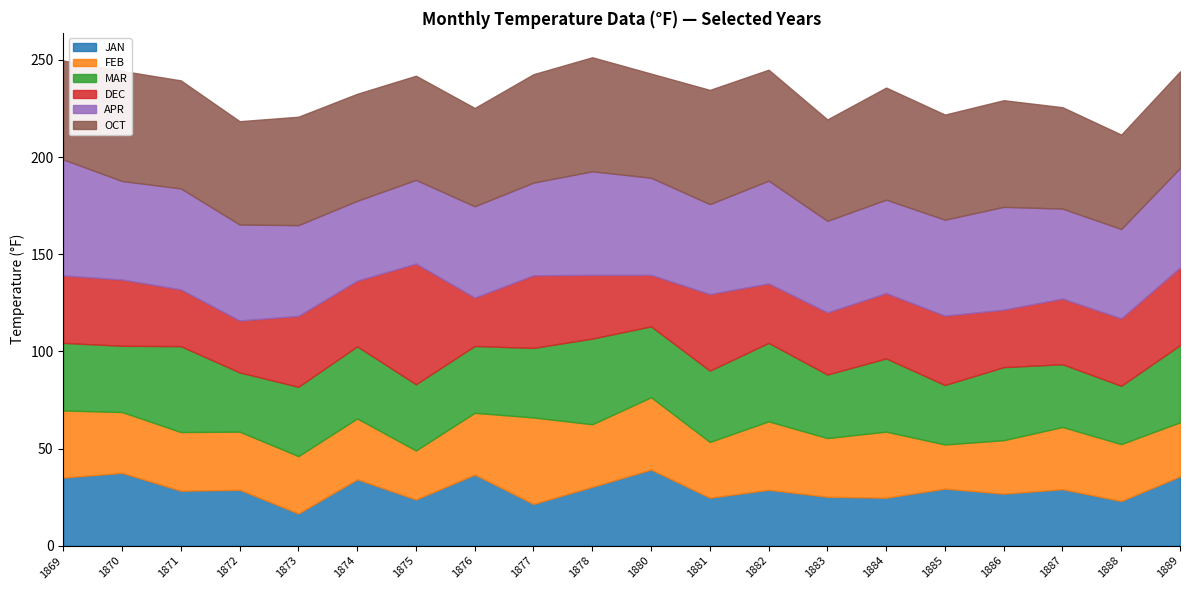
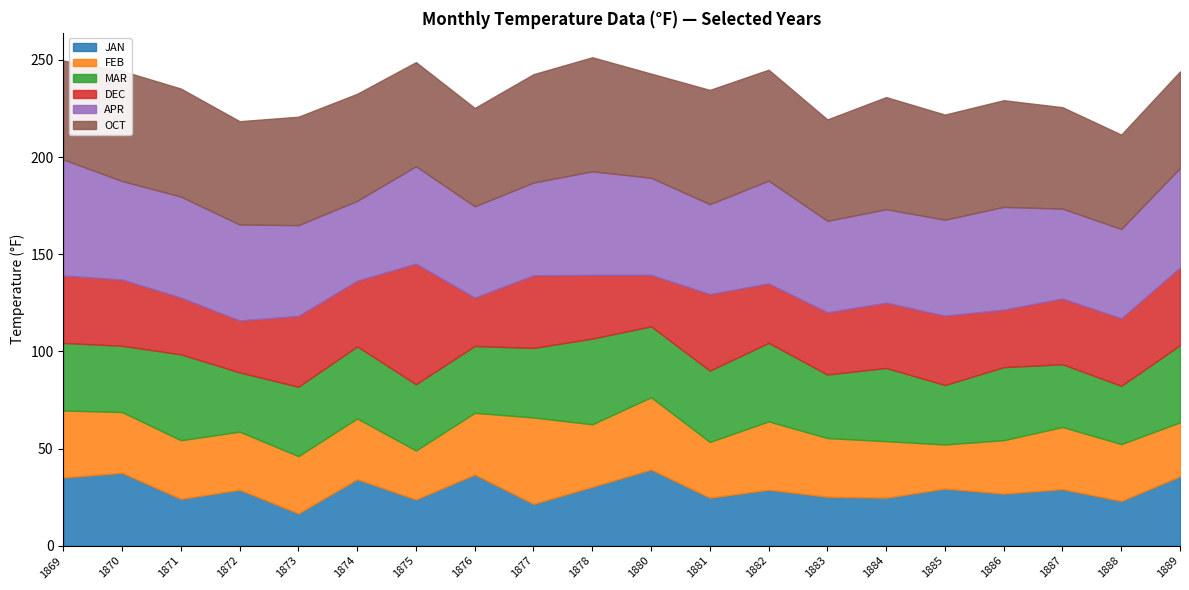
JAN, 1871: 28 -> 24
APR, 1875: 43 -> 50
FEB, 1884: 34 -> 29
